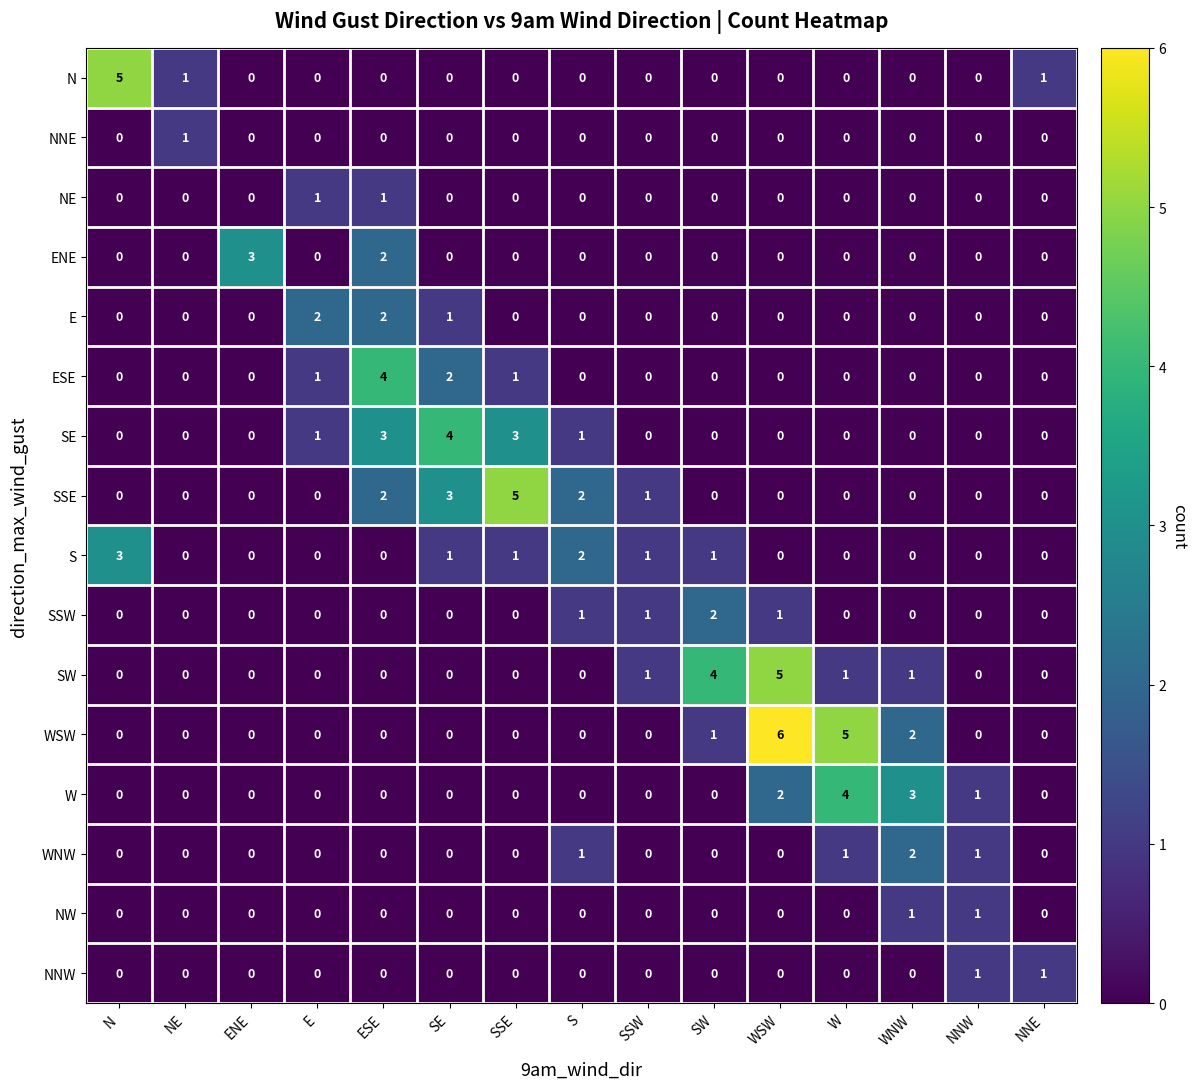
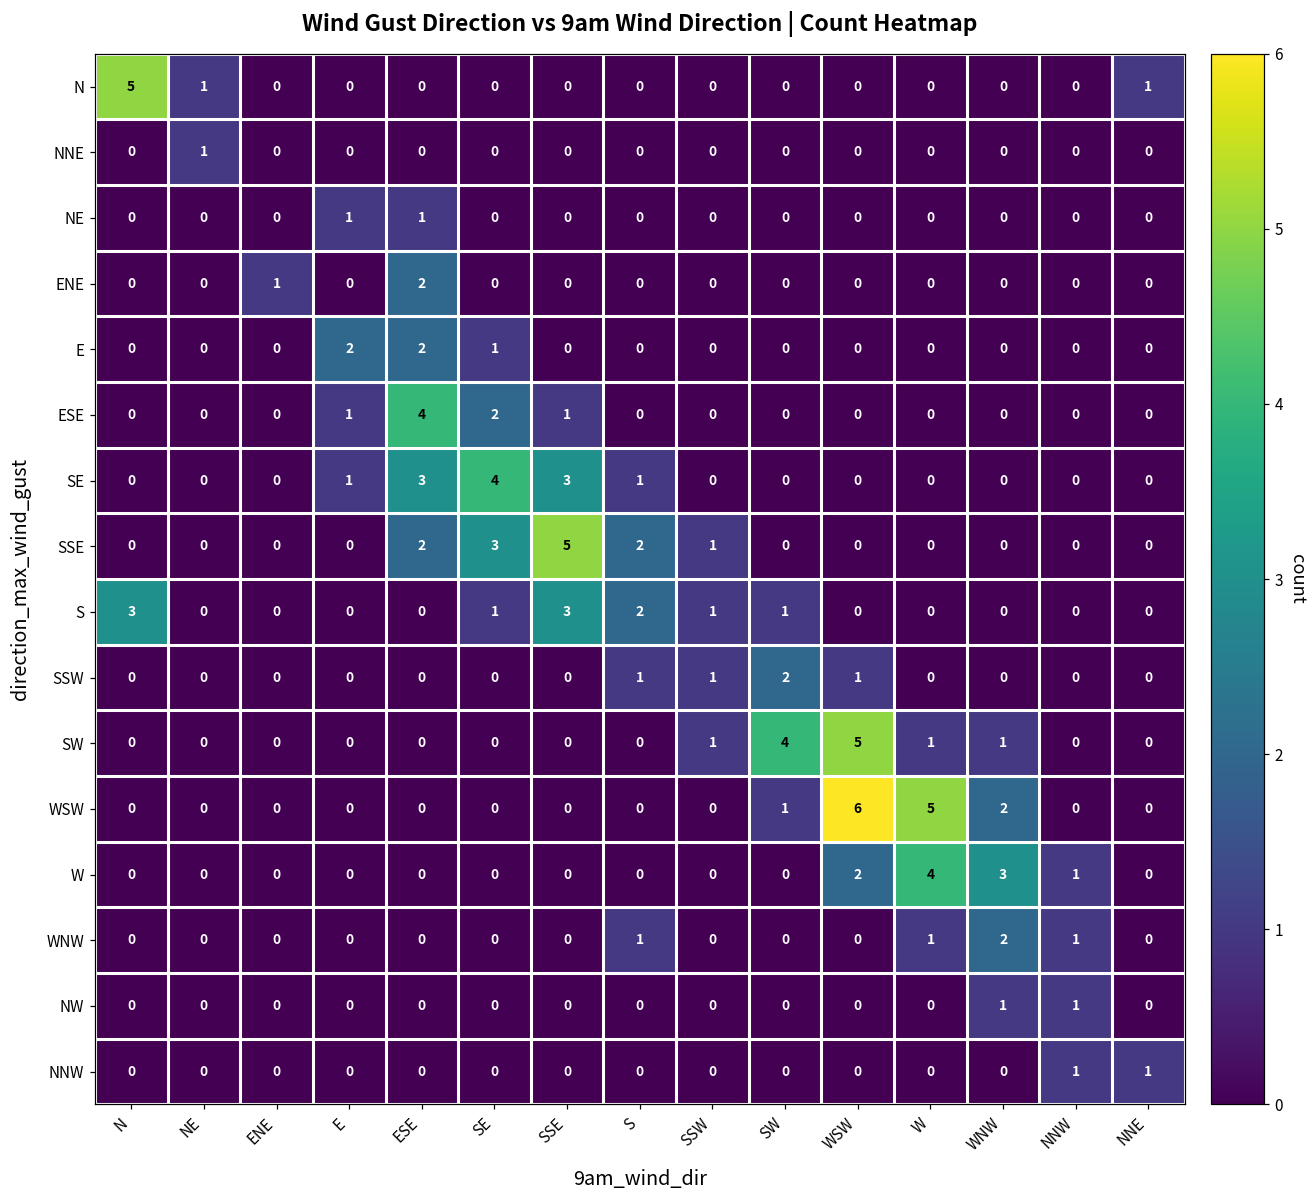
ENE, ENE: 3 -> 1
S, SSE: 1 -> 3
